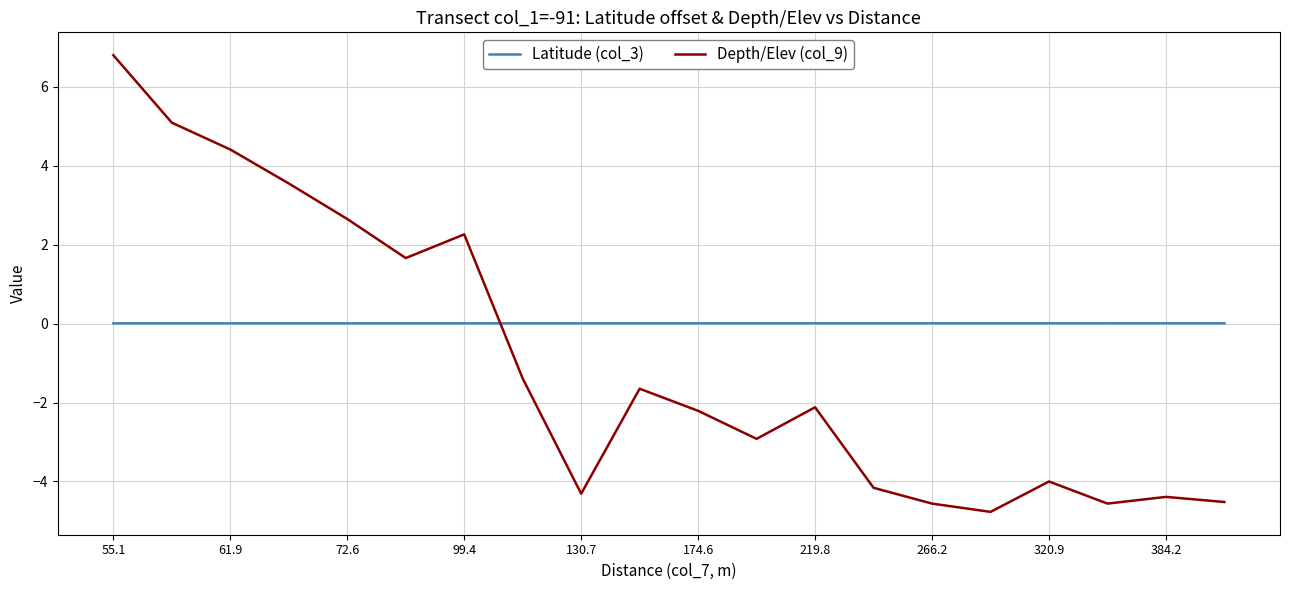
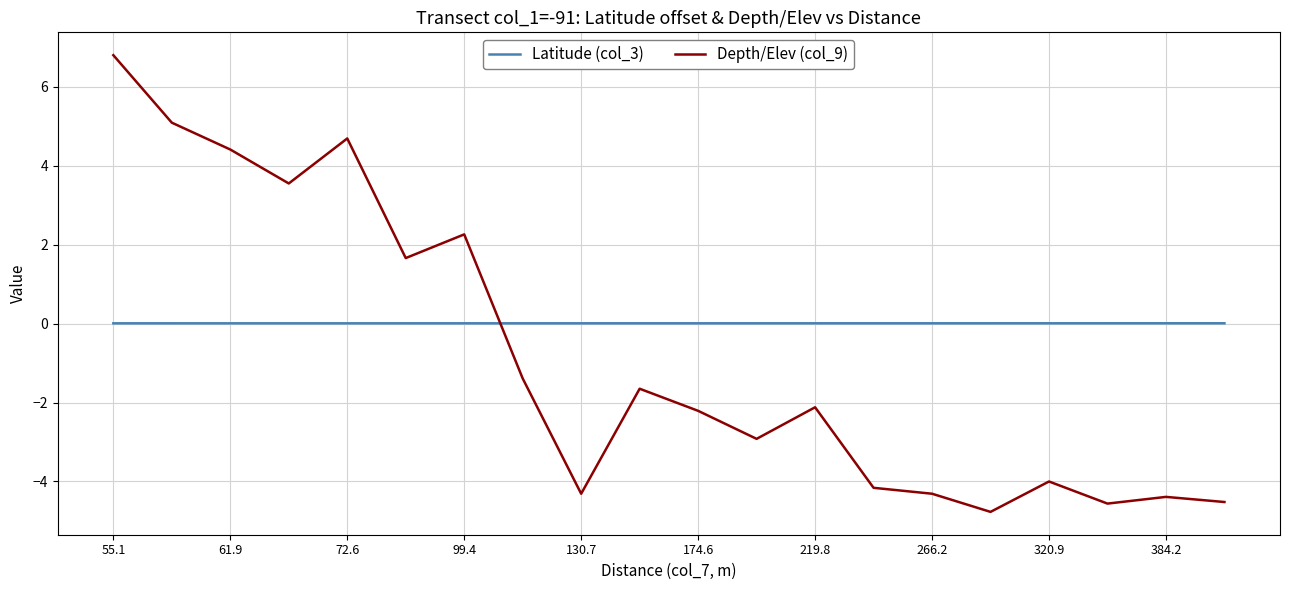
Depth/Elev (col_9), 72.6: 2.7 -> 4.7
Depth/Elev (col_9), 266.2: -4.6 -> -4.3
